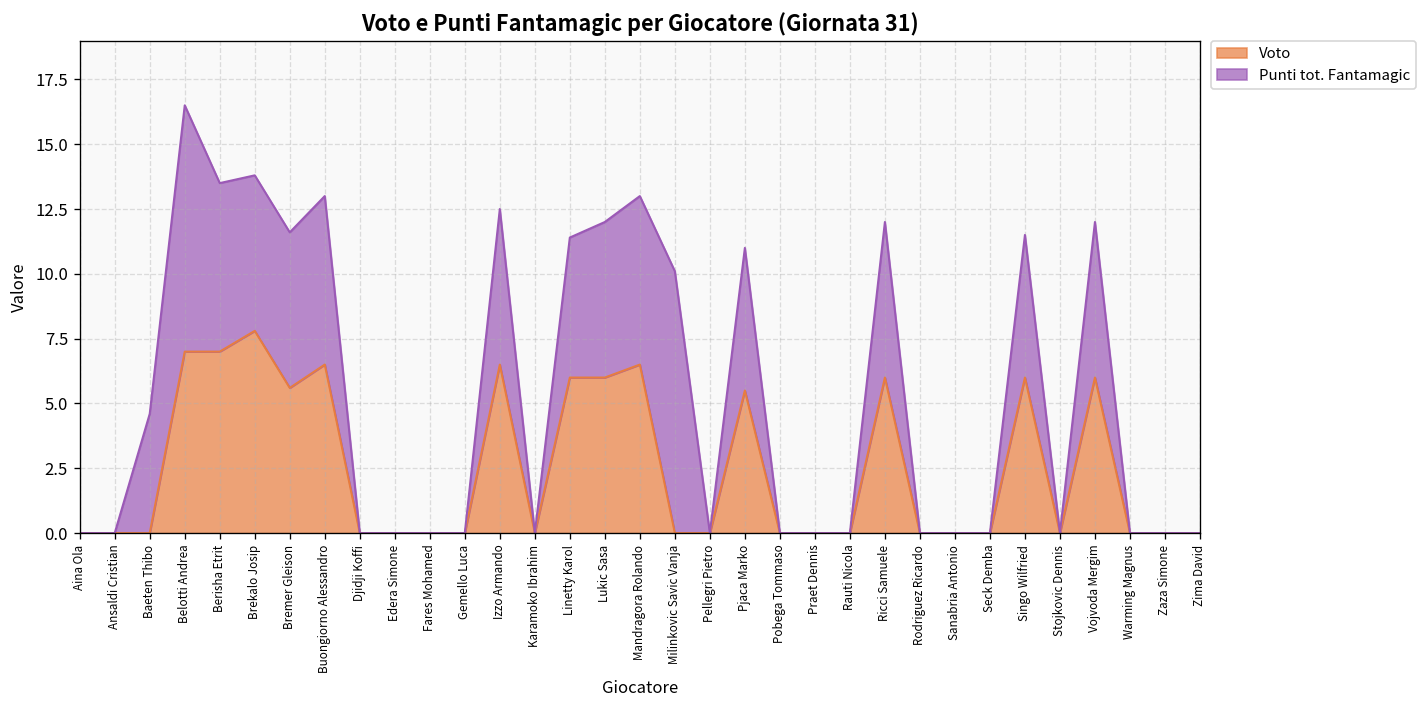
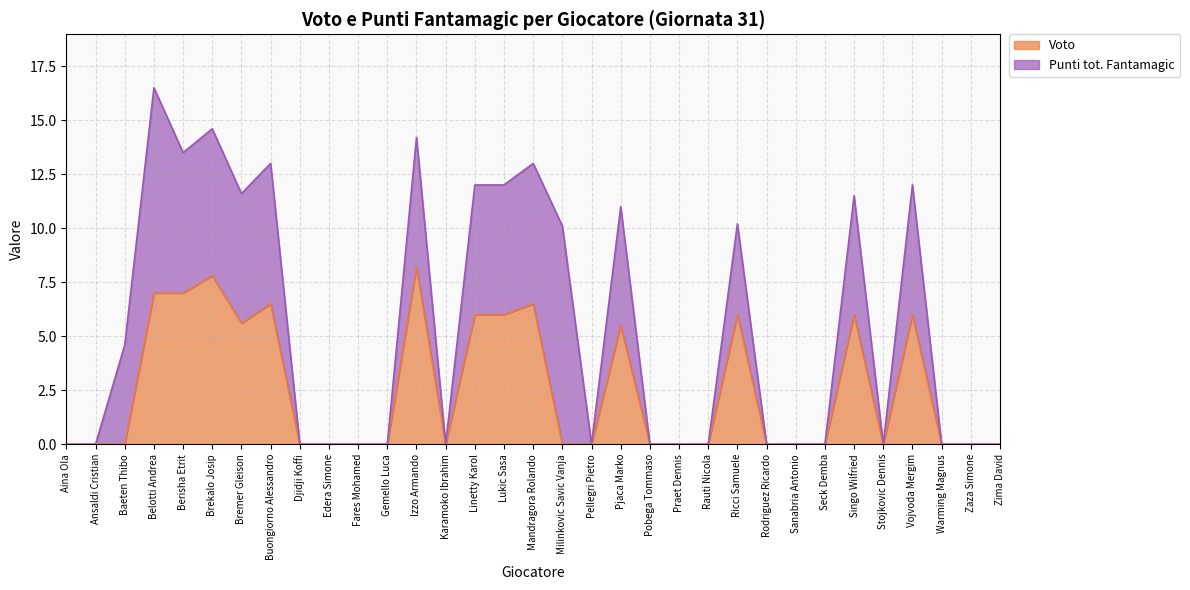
Punti tot. Fantamagic, Brekalo Josip: 6.0 -> 6.8
Voto, Izzo Armando: 6.5 -> 8.2
Punti tot. Fantamagic, Linetty Karol: 5.4 -> 6.0
Punti tot. Fantamagic, Ricci Samuele: 6.0 -> 4.2
